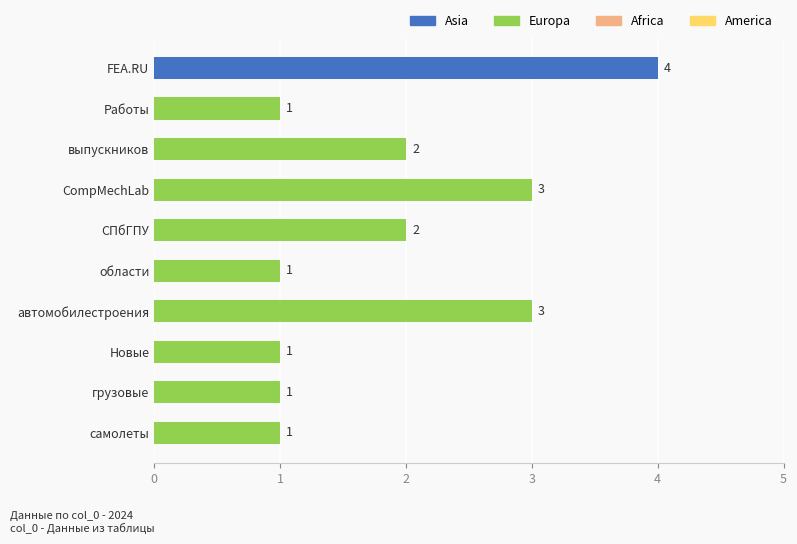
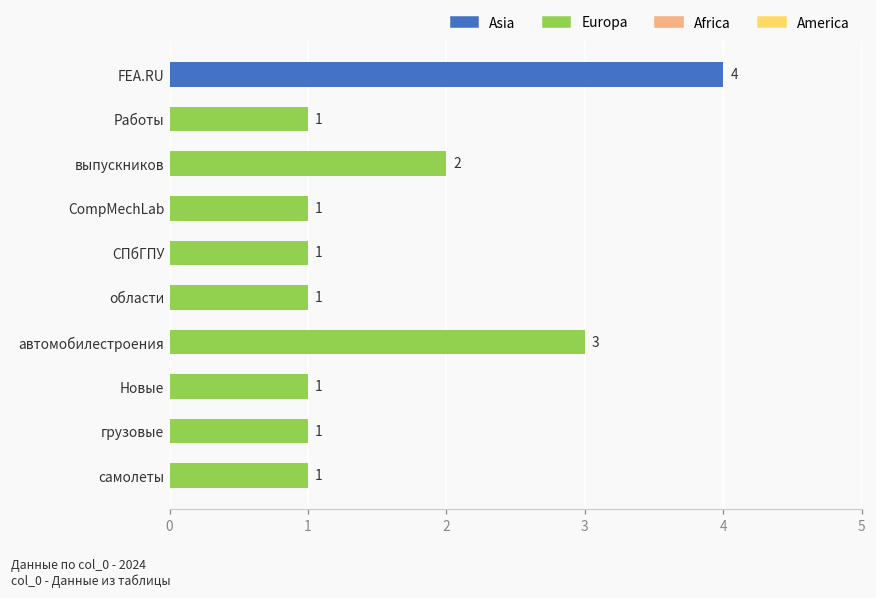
CompMechLab: 3 -> 1
СПбГПУ: 2 -> 1
